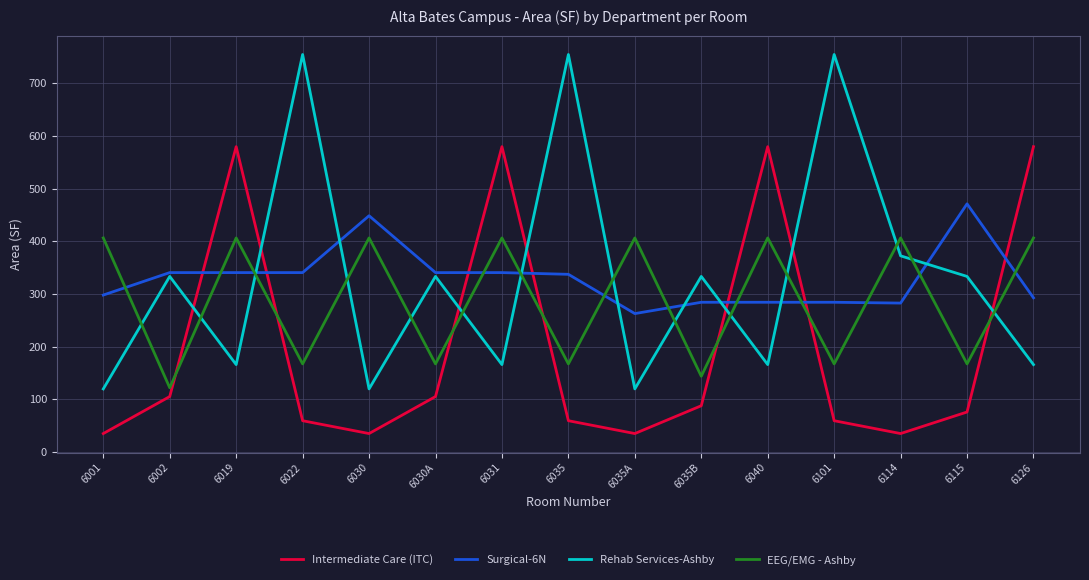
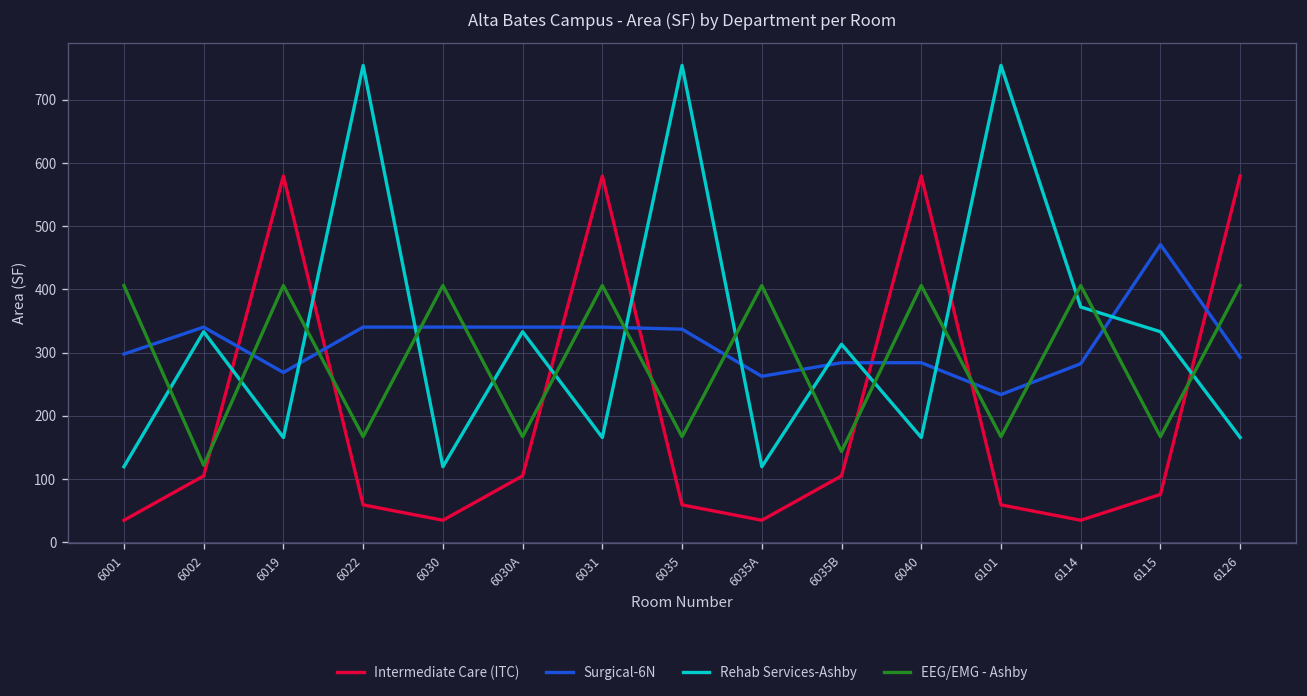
Surgical-6N, 6019: 340 -> 270
Surgical-6N, 6030: 450 -> 340
Intermediate Care (ITC), 6035B: 90 -> 110
Rehab Services-Ashby, 6035B: 330 -> 310
Surgical-6N, 6101: 280 -> 230
